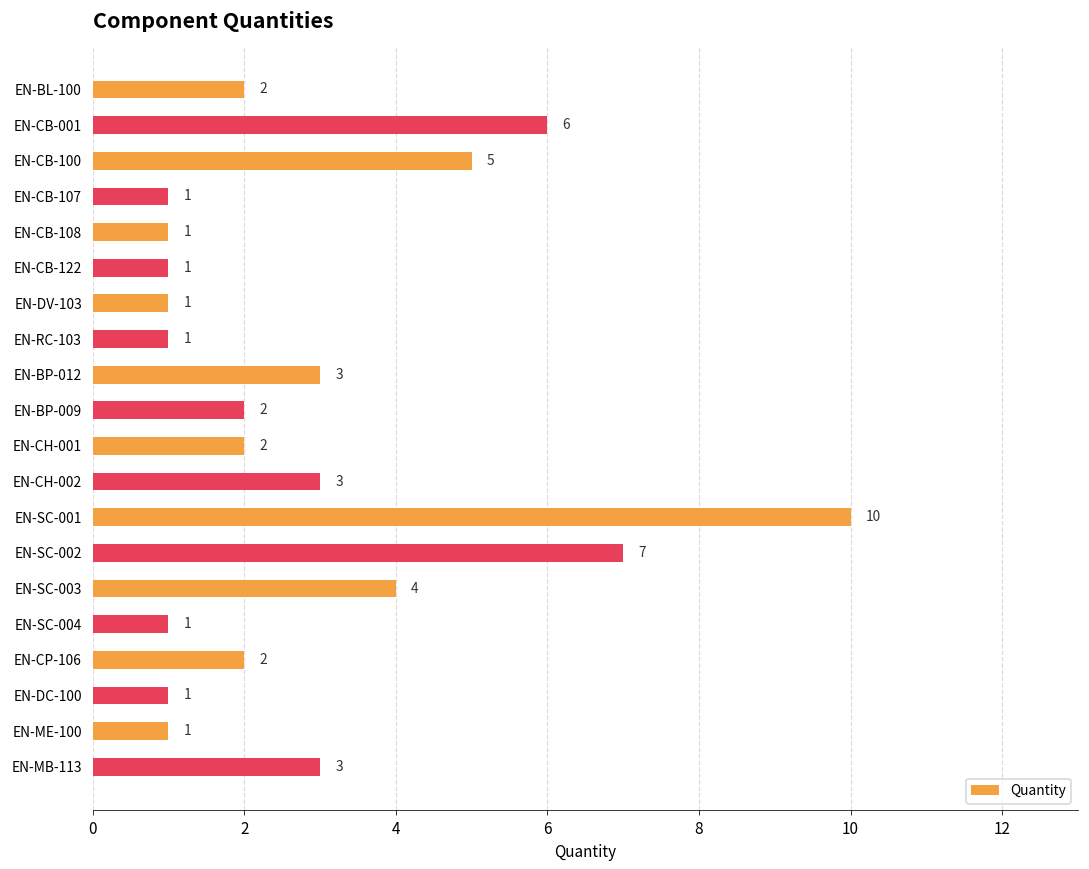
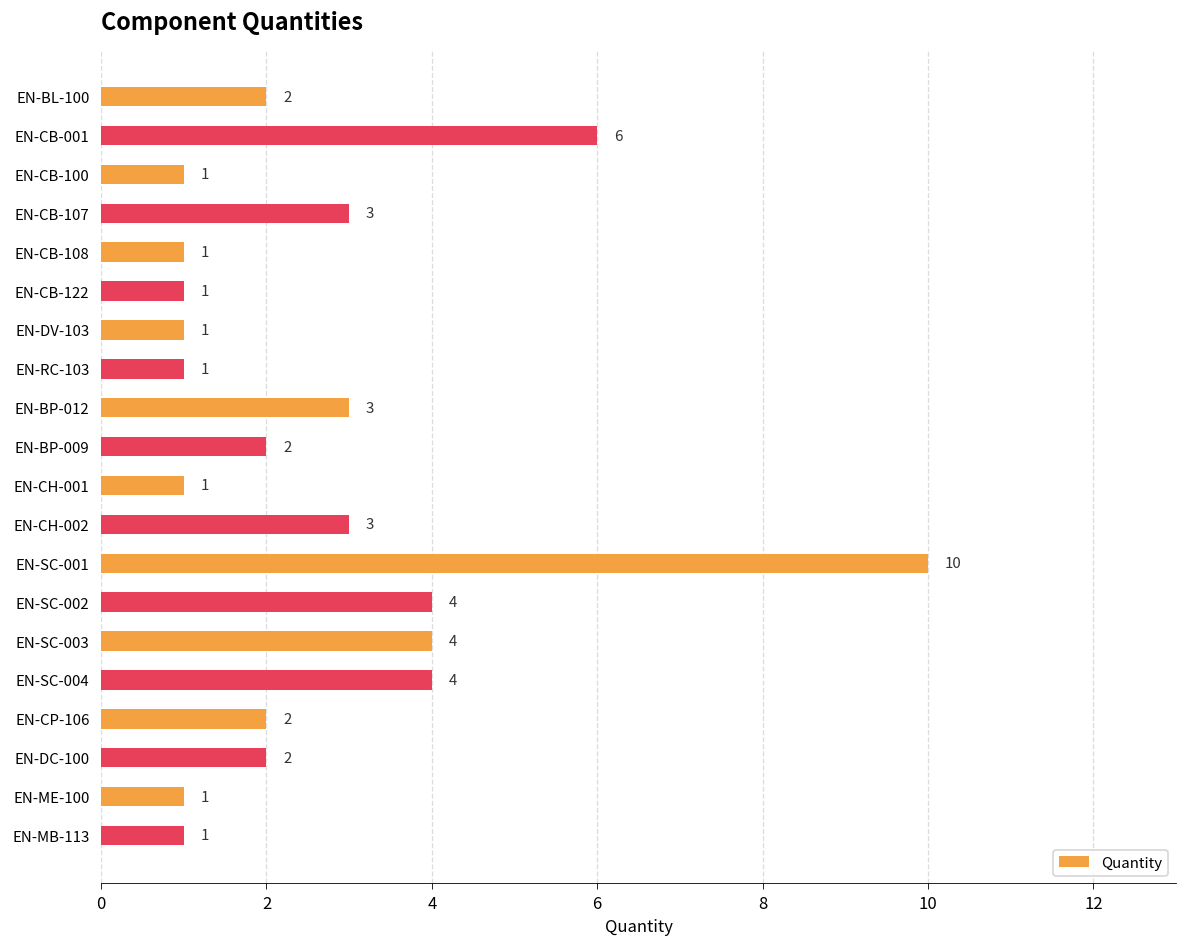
EN-CB-100: 5 -> 1
EN-CB-107: 1 -> 3
EN-CH-001: 2 -> 1
EN-SC-002: 7 -> 4
EN-SC-004: 1 -> 4
EN-DC-100: 1 -> 2
EN-MB-113: 3 -> 1
